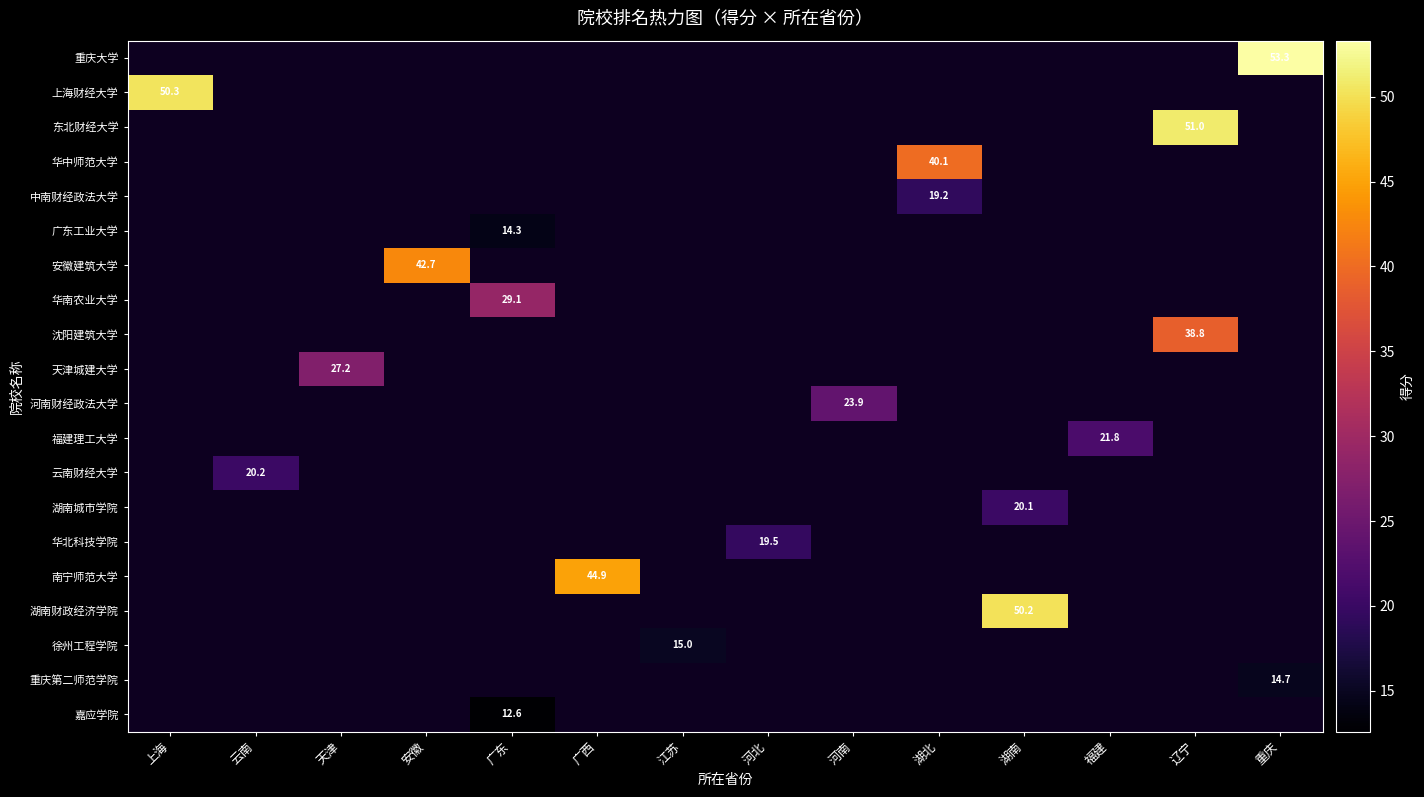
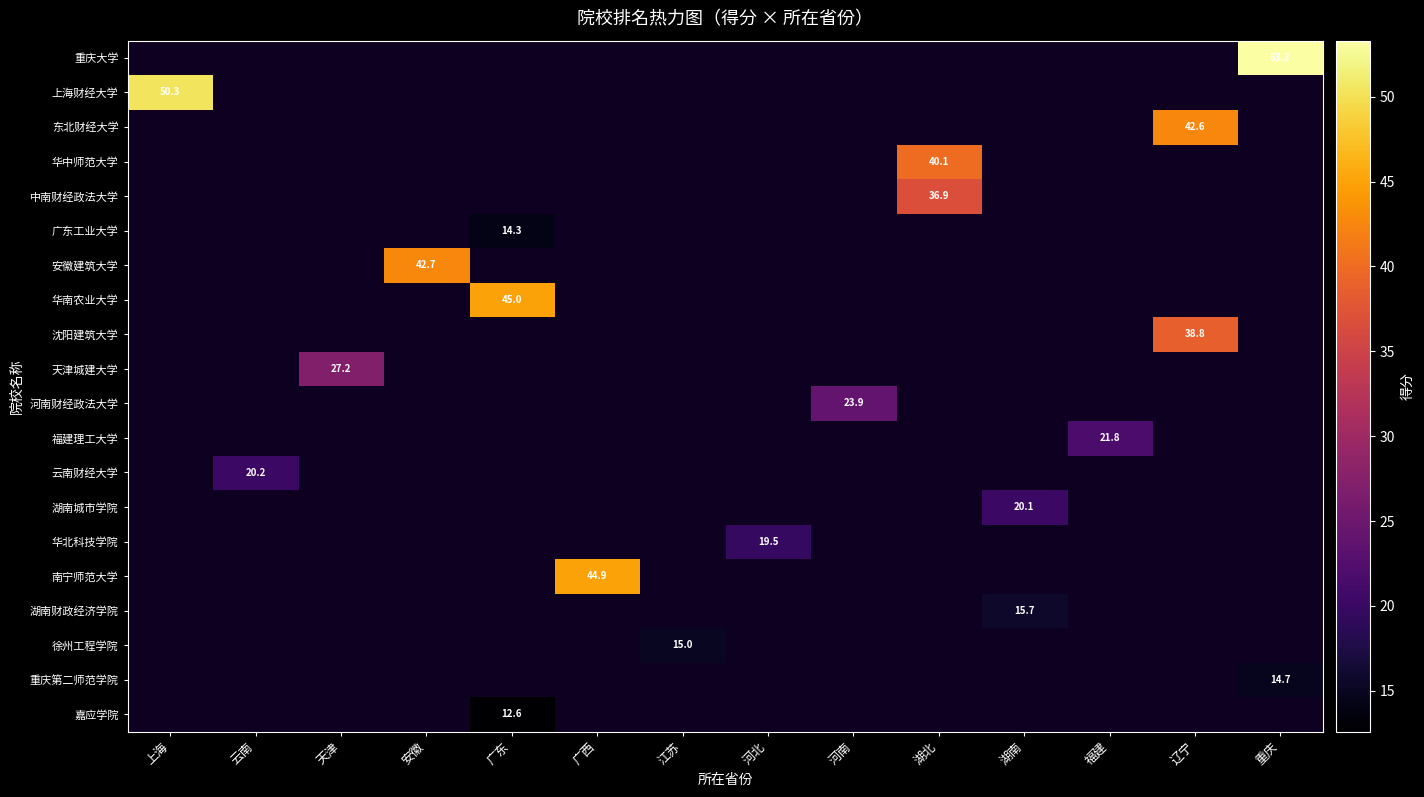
东北财经大学, 辽宁: 51.0 -> 42.6
中南财经政法大学, 湖北: 19.2 -> 36.9
华南农业大学, 广东: 29.1 -> 45.0
湖南财政经济学院, 湖南: 50.2 -> 15.7
